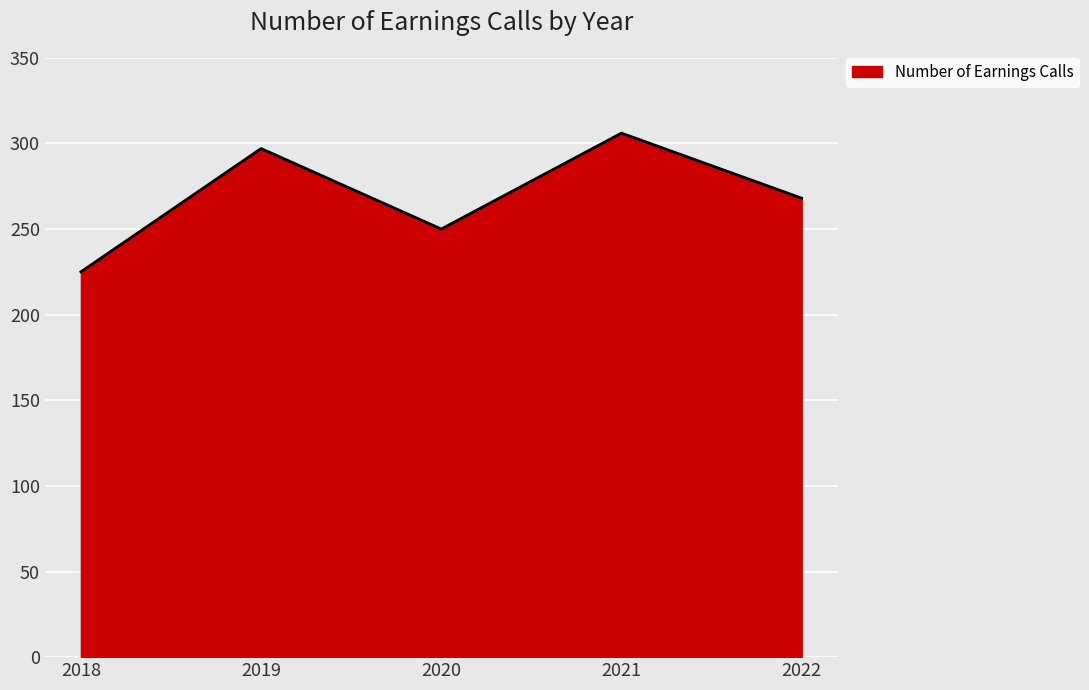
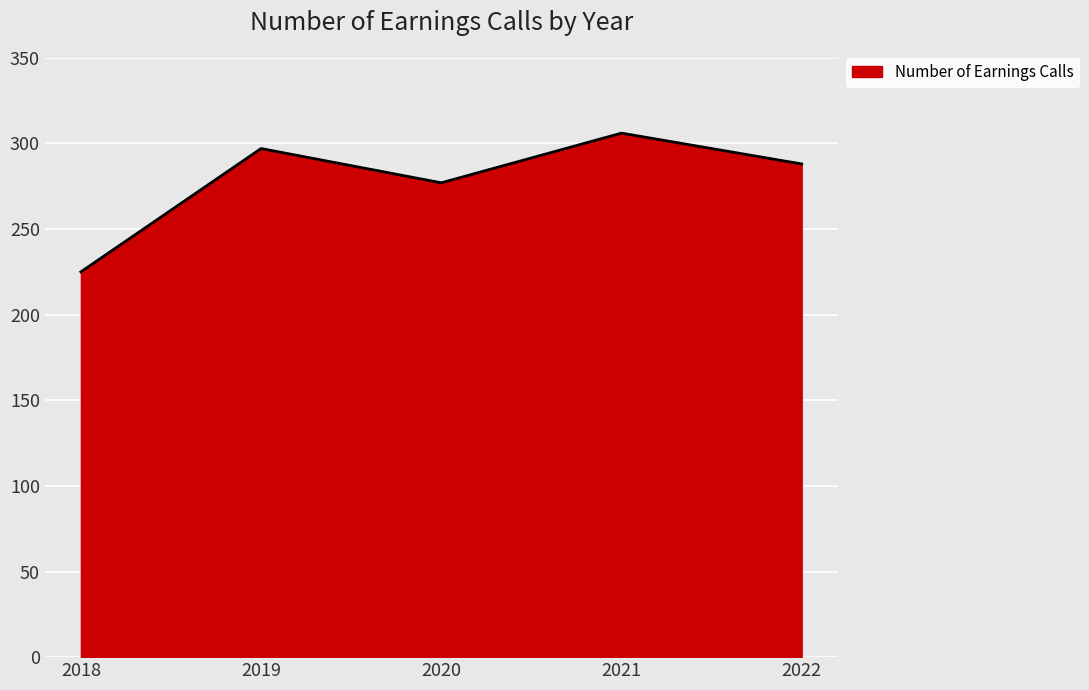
2020: 250 -> 277
2022: 268 -> 288
